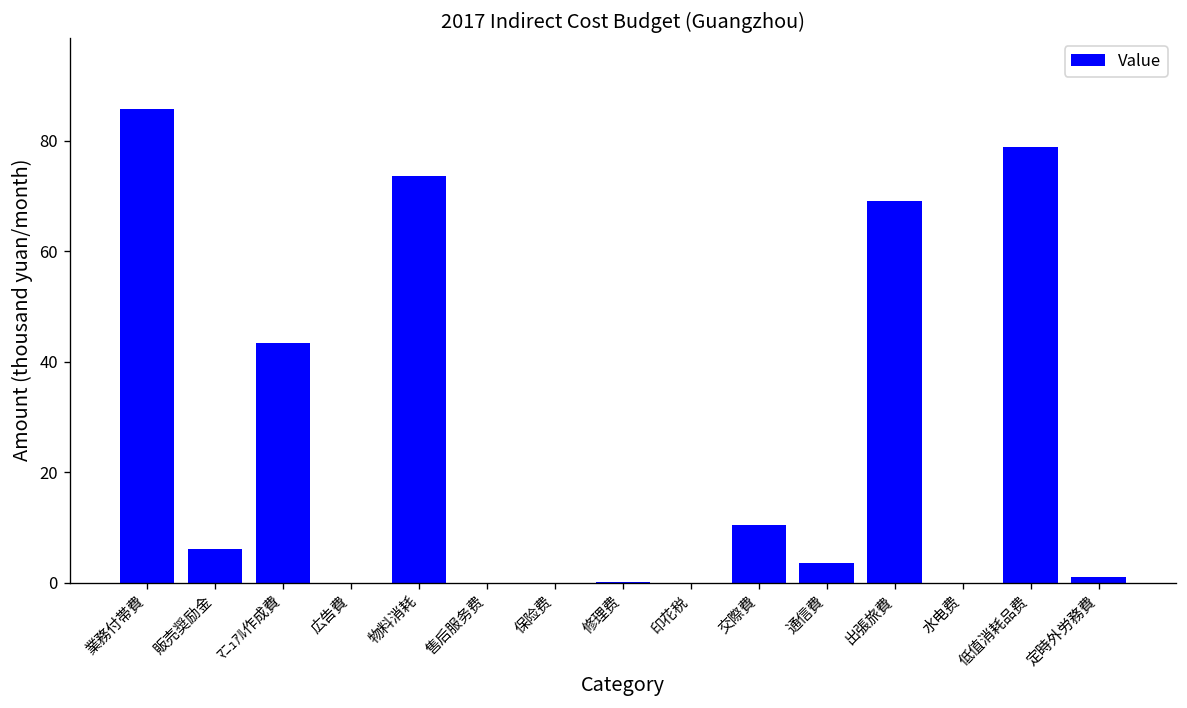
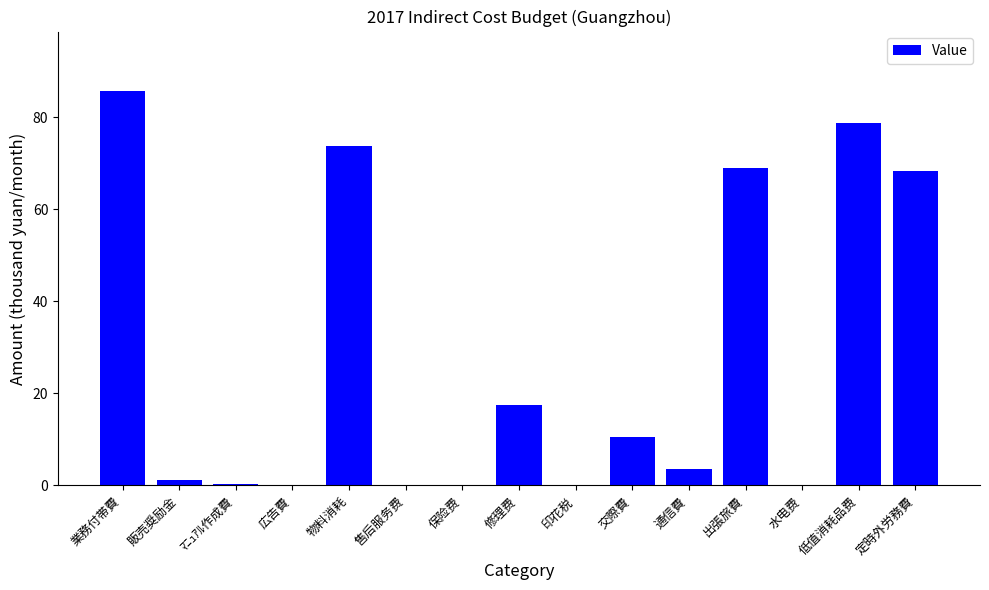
販売奨励金: 6 -> 1
ﾏﾆｭｱﾙ作成費: 43 -> 0
修理费: 0 -> 18
定時外労務費: 1 -> 68
